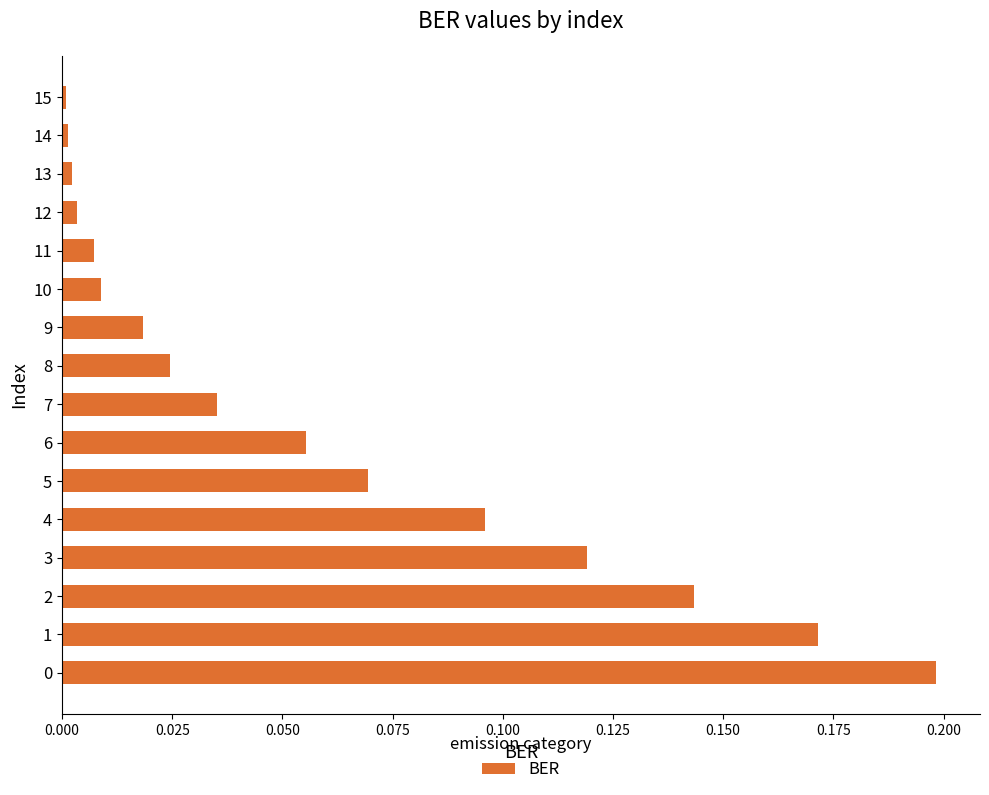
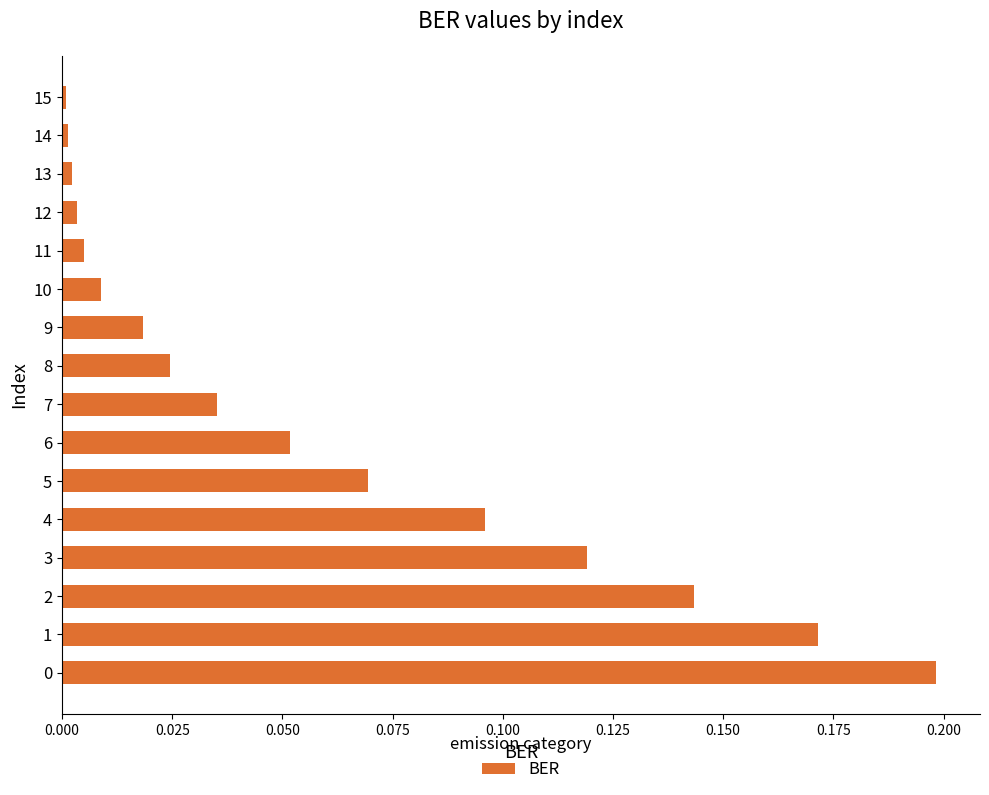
11: 0.007 -> 0.005
6: 0.055 -> 0.052
